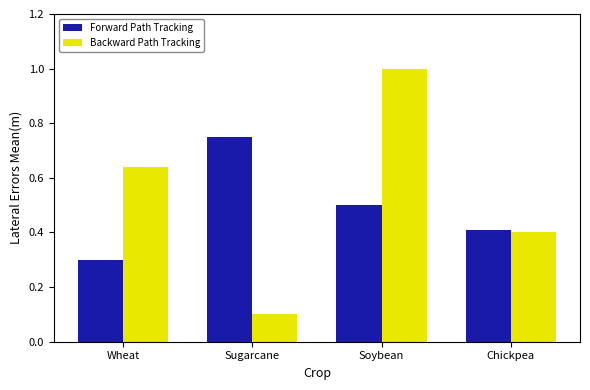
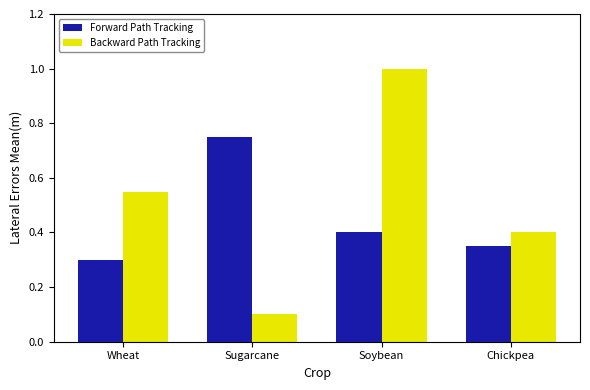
Backward Path Tracking, Wheat: 0.64 -> 0.55
Forward Path Tracking, Soybean: 0.5 -> 0.4
Forward Path Tracking, Chickpea: 0.41 -> 0.35
